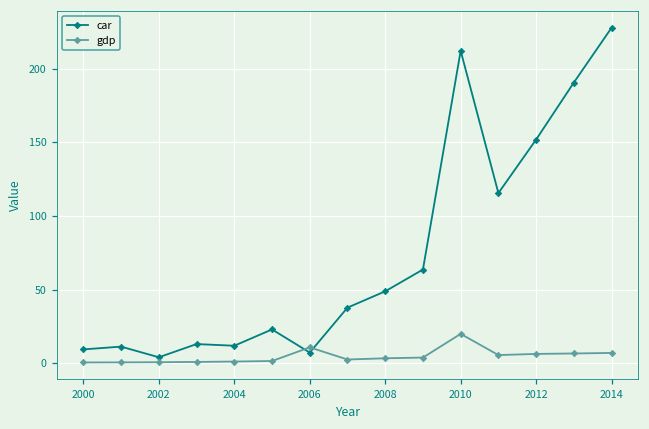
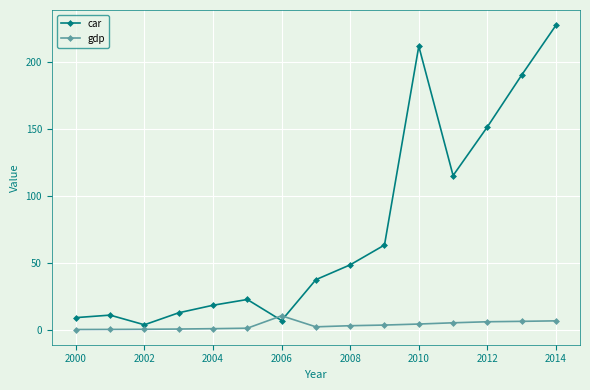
car, 2004: 12 -> 19
gdp, 2010: 20 -> 5
